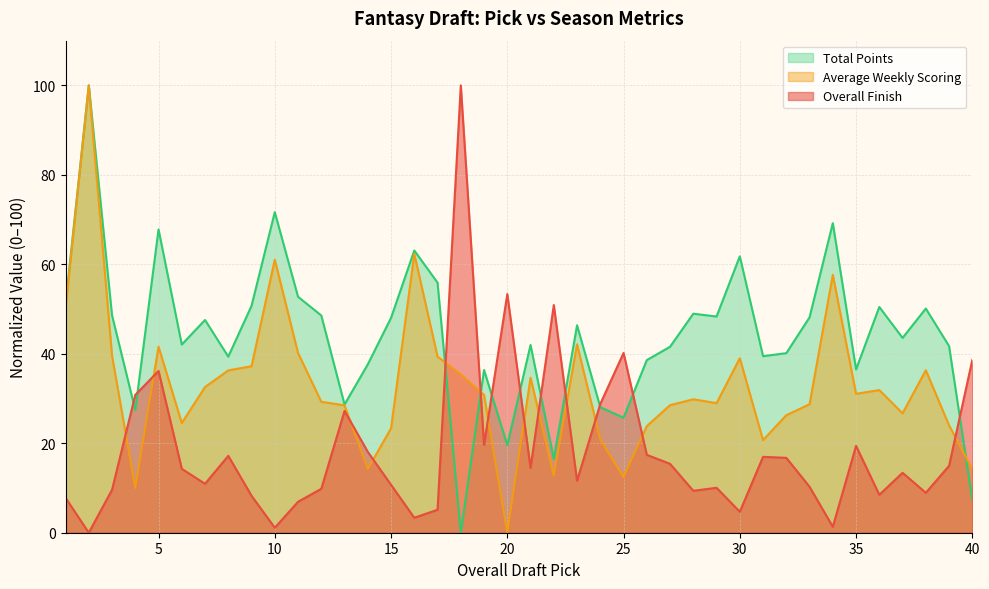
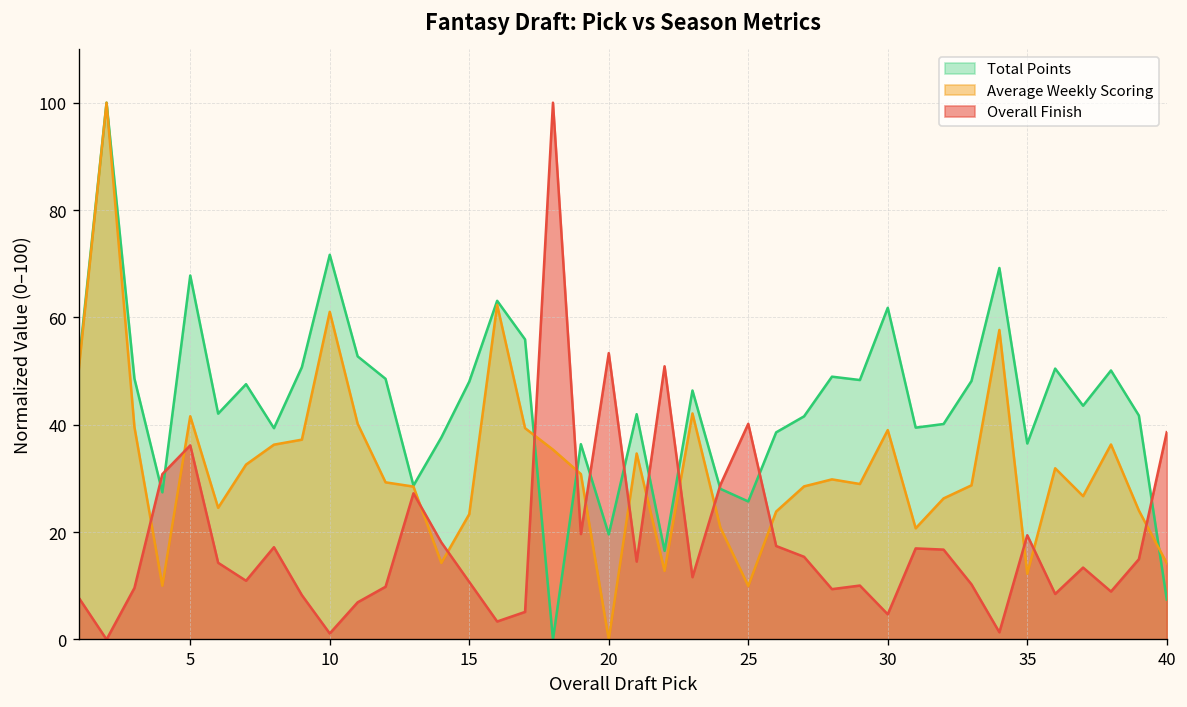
Average Weekly Scoring, 25: 12 -> 10
Average Weekly Scoring, 35: 31 -> 12
